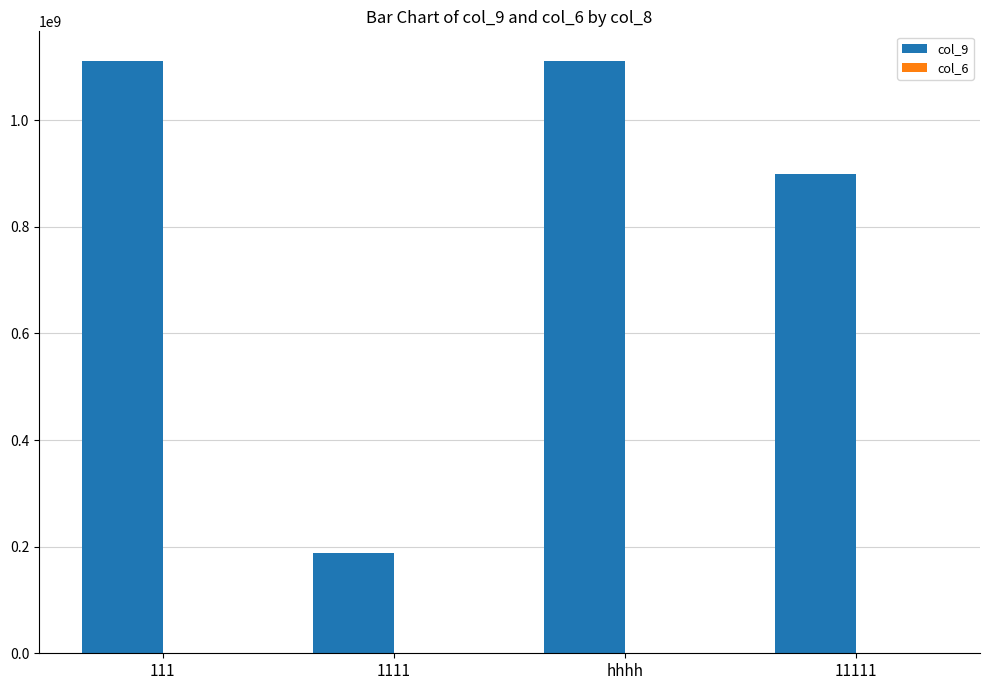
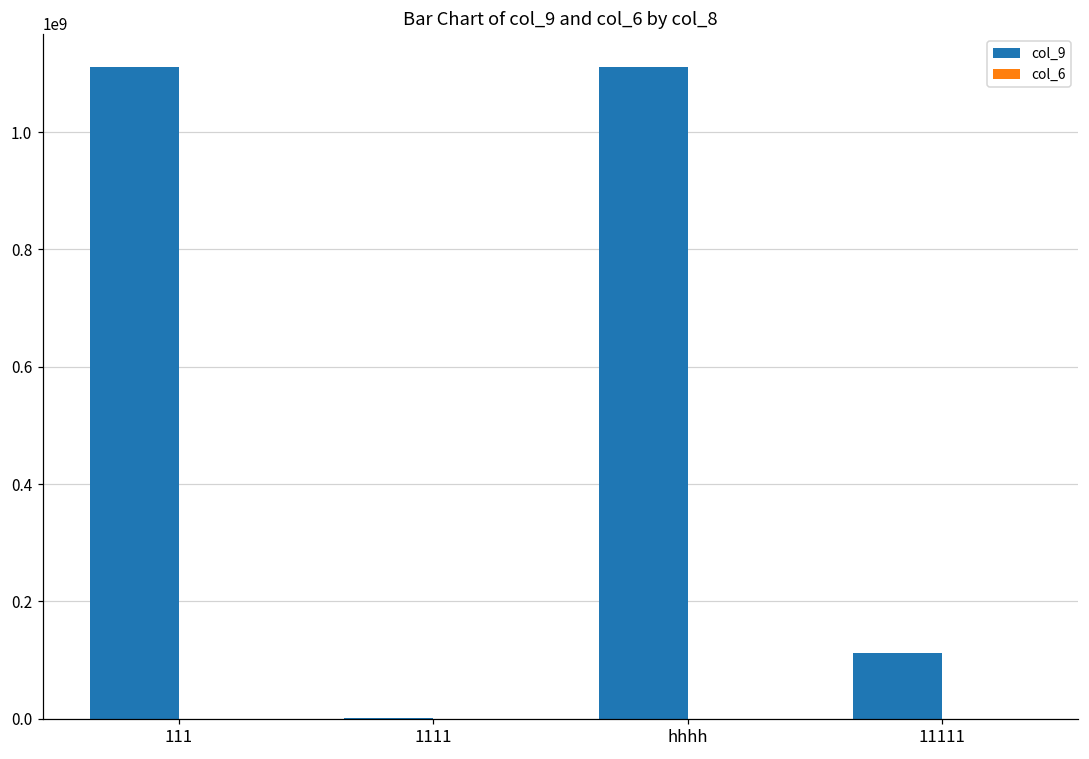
col_9, 1111: 190000000 -> 0
col_9, 11111: 900000000 -> 110000000
